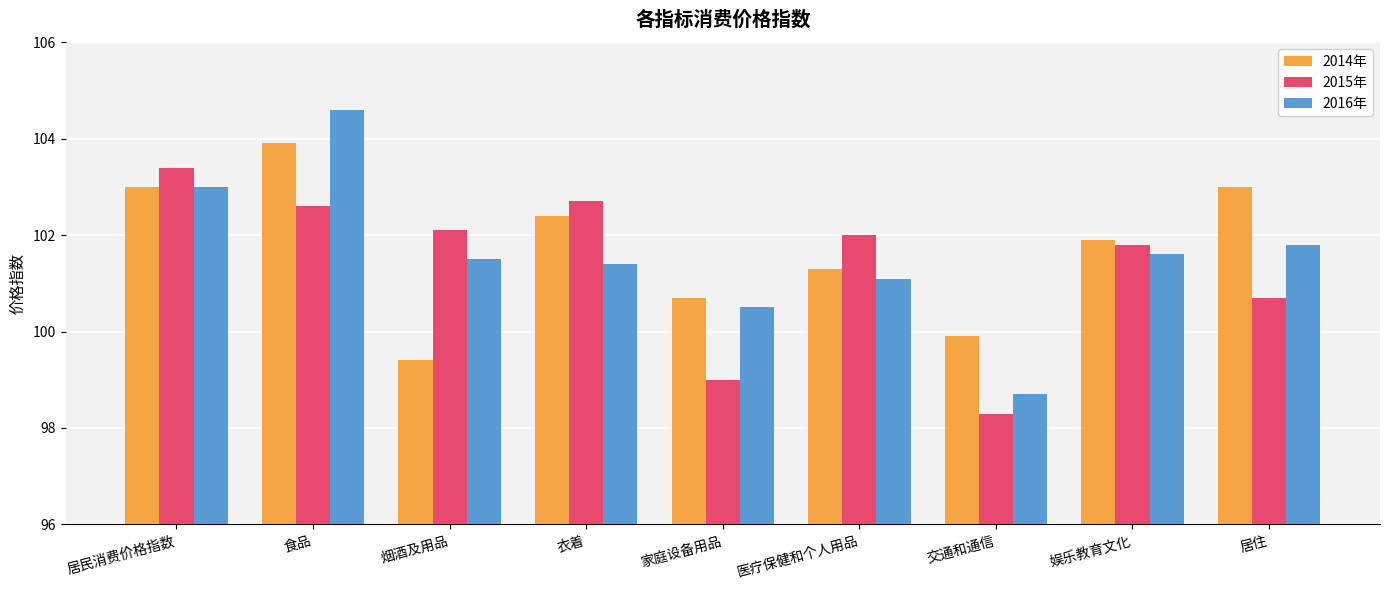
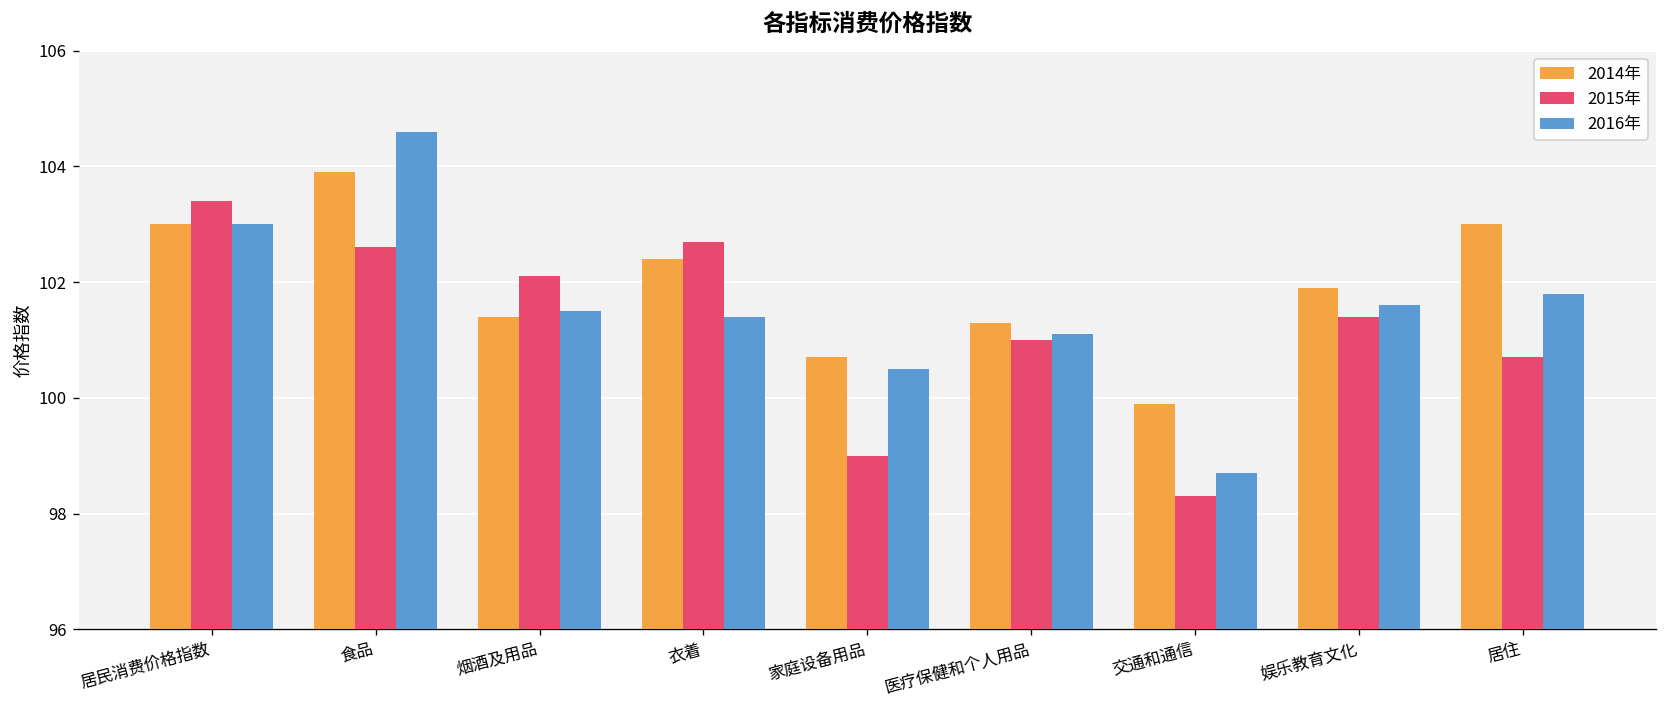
2014年, 烟酒及用品: 99.4 -> 101.4
2015年, 医疗保健和个人用品: 102 -> 101
2015年, 娱乐教育文化: 101.8 -> 101.4
